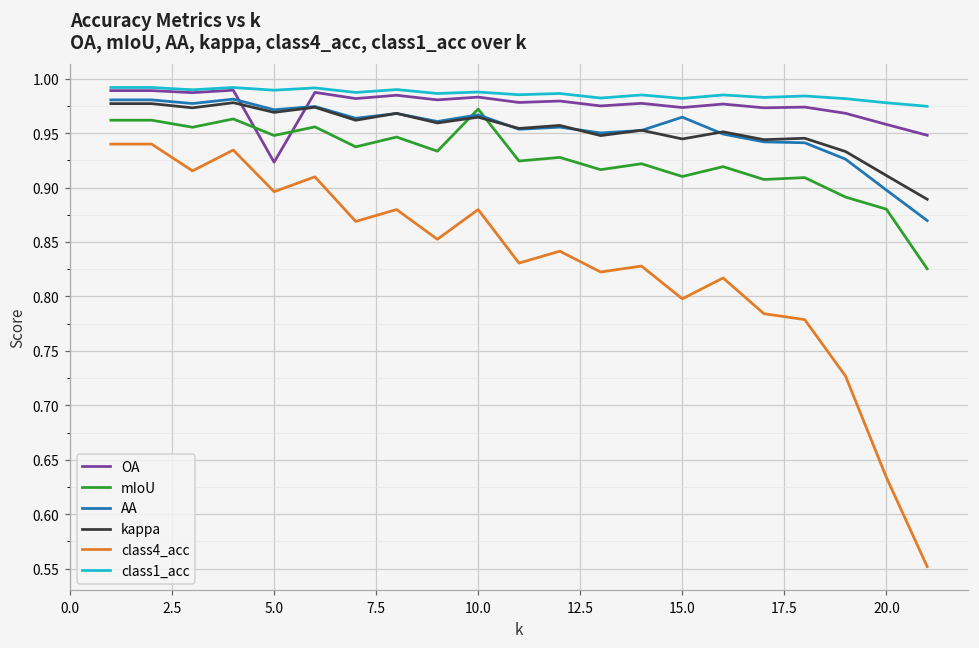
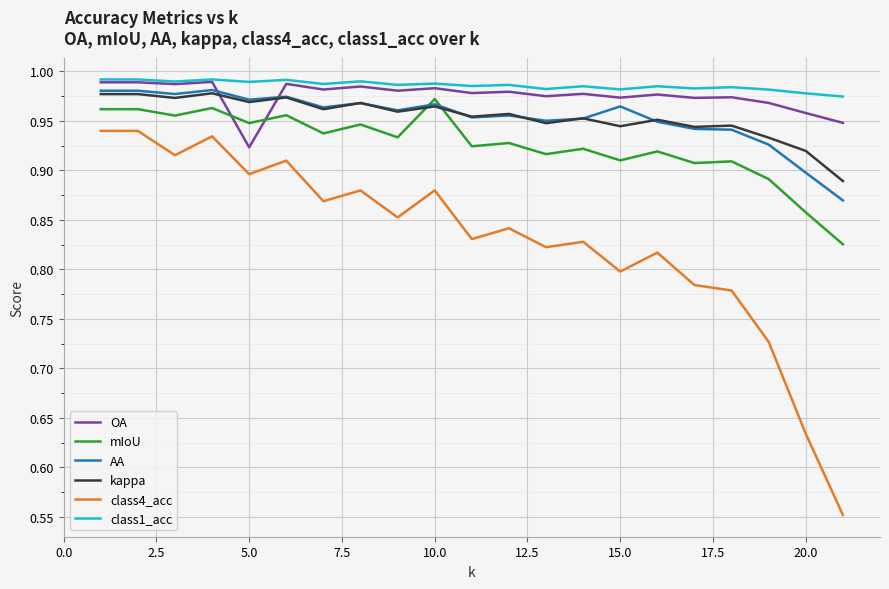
mIoU, 20.0: 0.88 -> 0.86
kappa, 20.0: 0.91 -> 0.92
